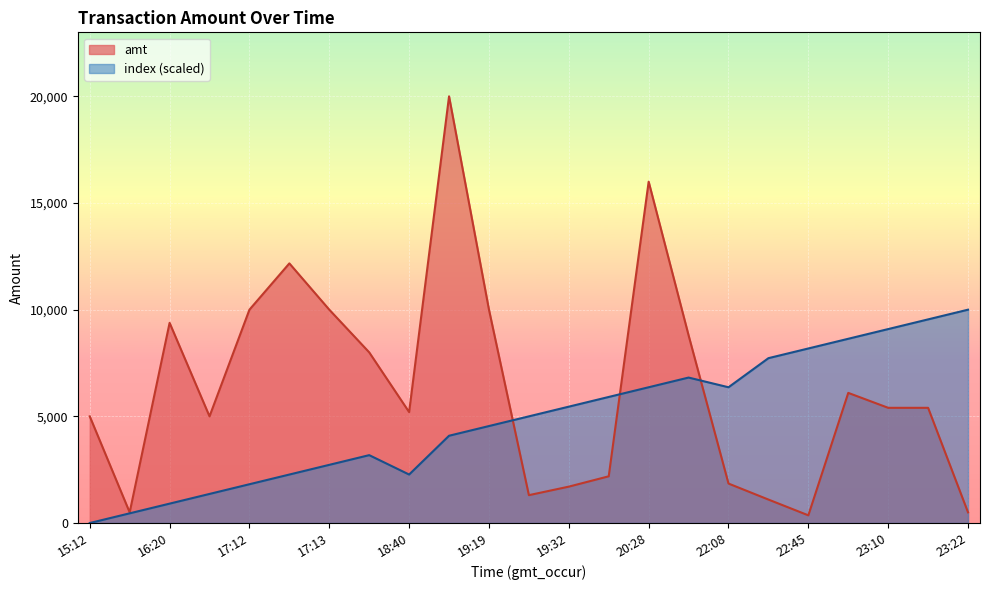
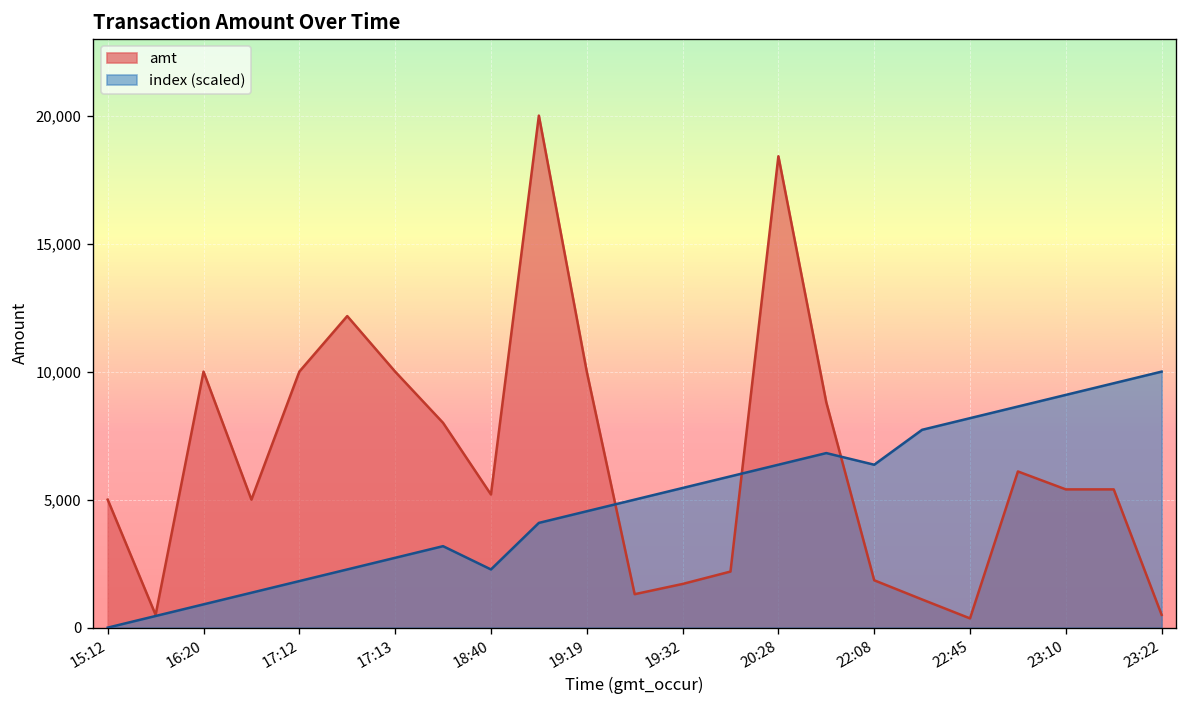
amt, 16:20: 9,400 -> 10,000
amt, 20:28: 16,000 -> 18,400
